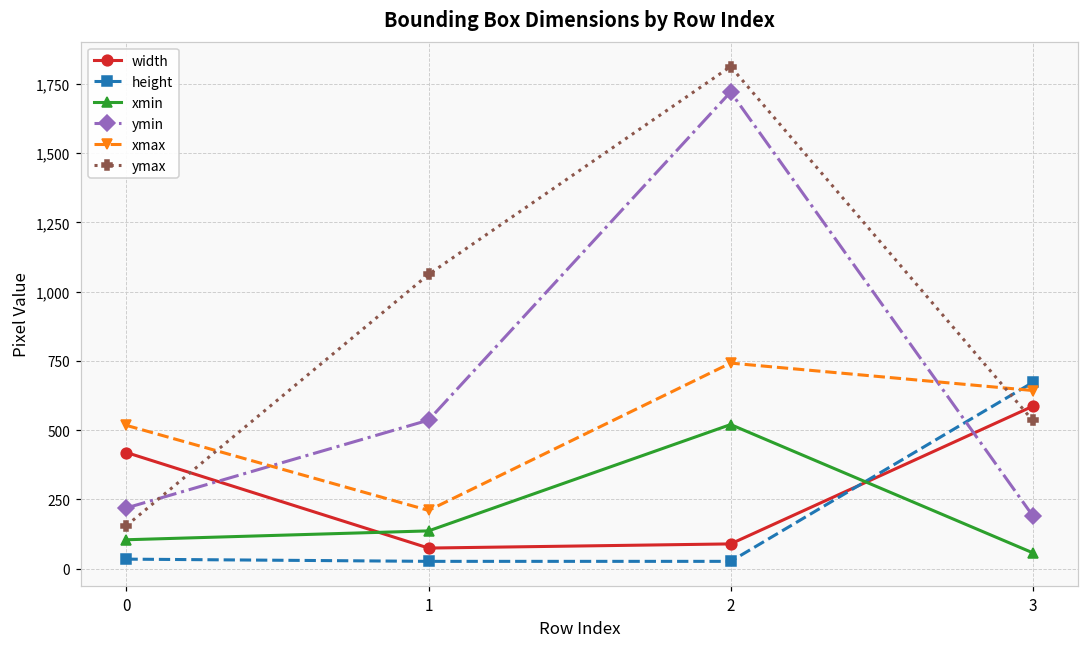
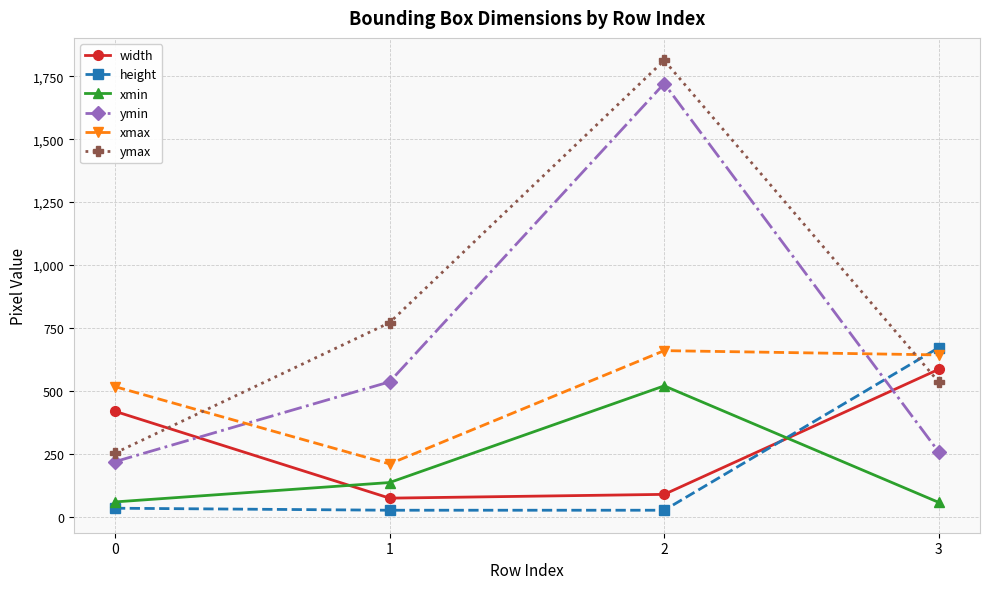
xmin, 0: 100 -> 60
ymax, 0: 160 -> 250
ymax, 1: 1,060 -> 770
xmax, 2: 740 -> 660
ymin, 3: 190 -> 260
